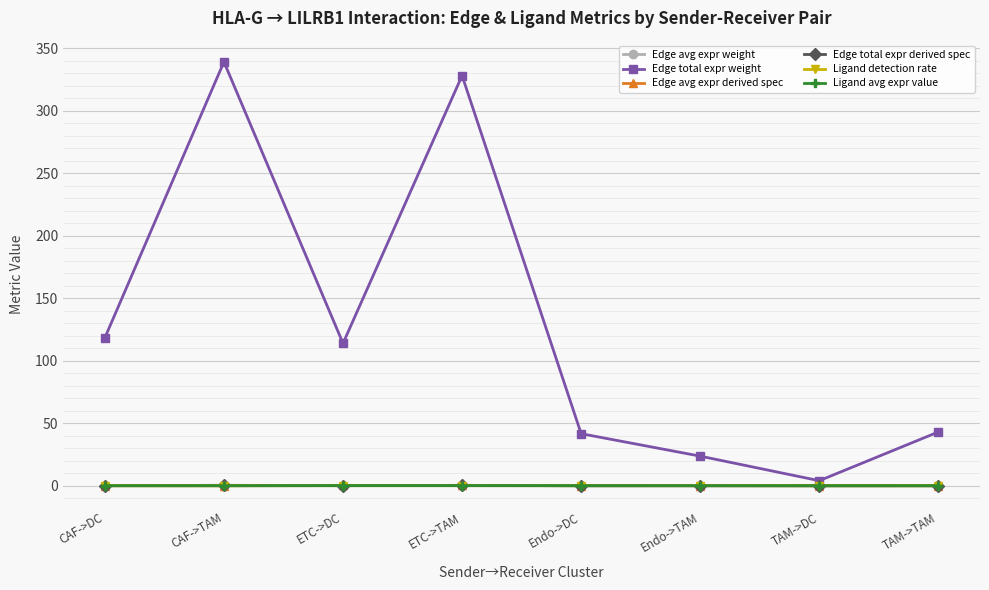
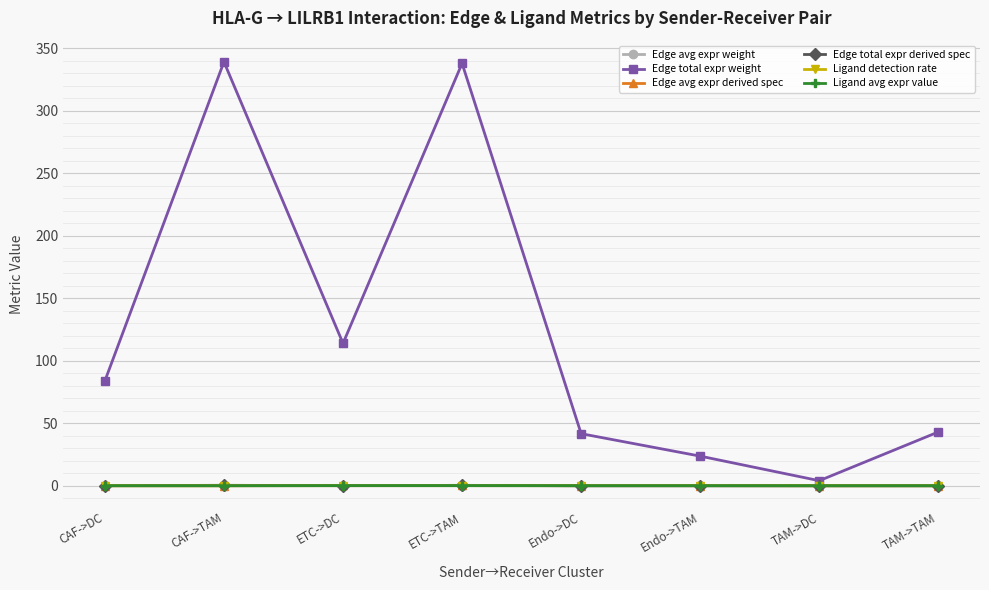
Edge total expr weight, CAF->DC: 118 -> 84
Edge total expr weight, ETC->TAM: 328 -> 338
